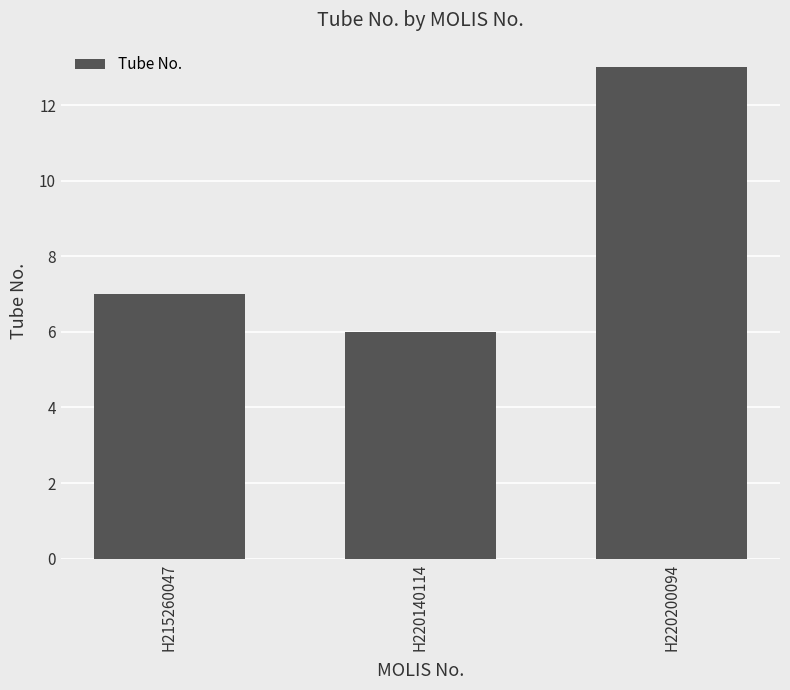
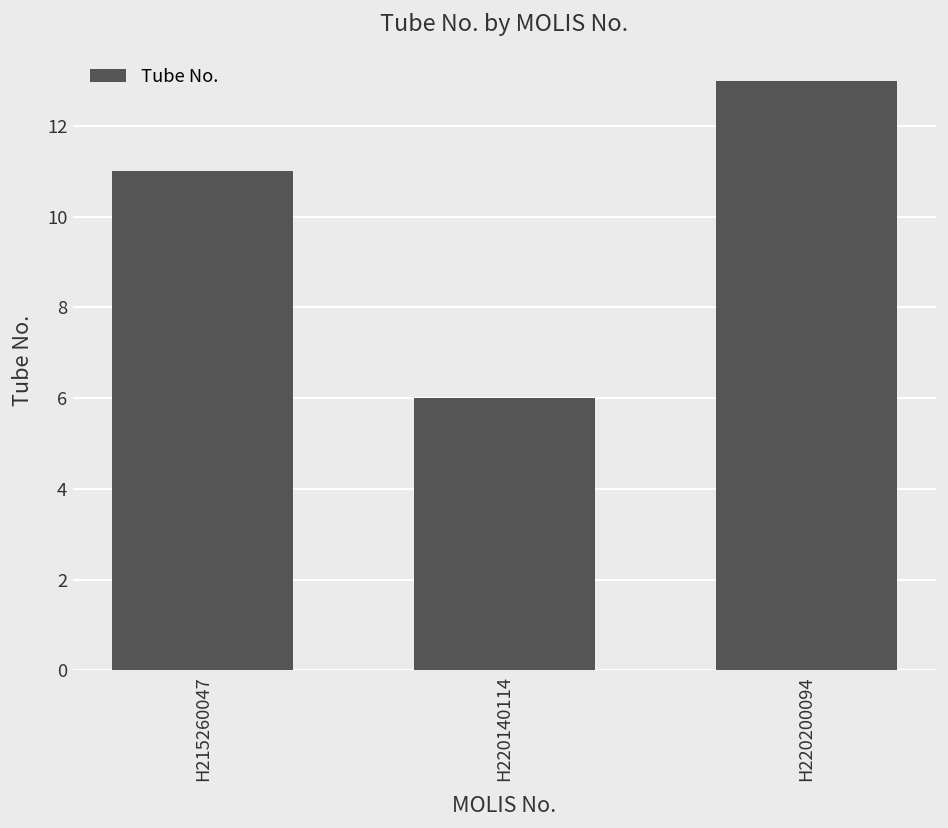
H215260047: 7 -> 11
